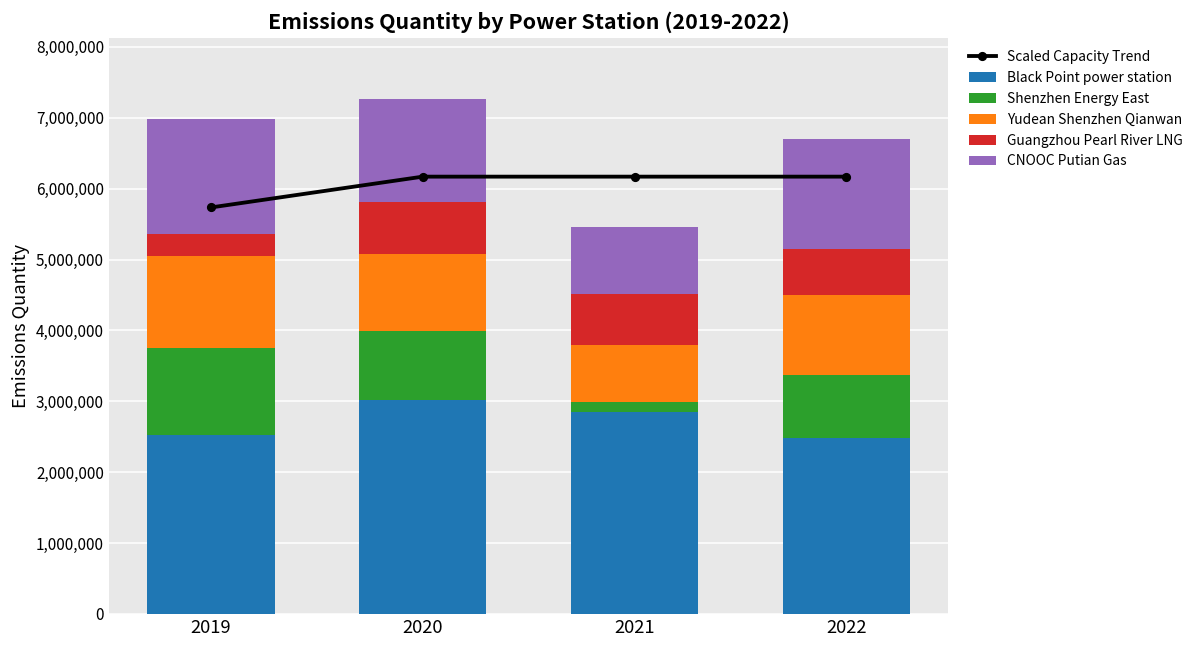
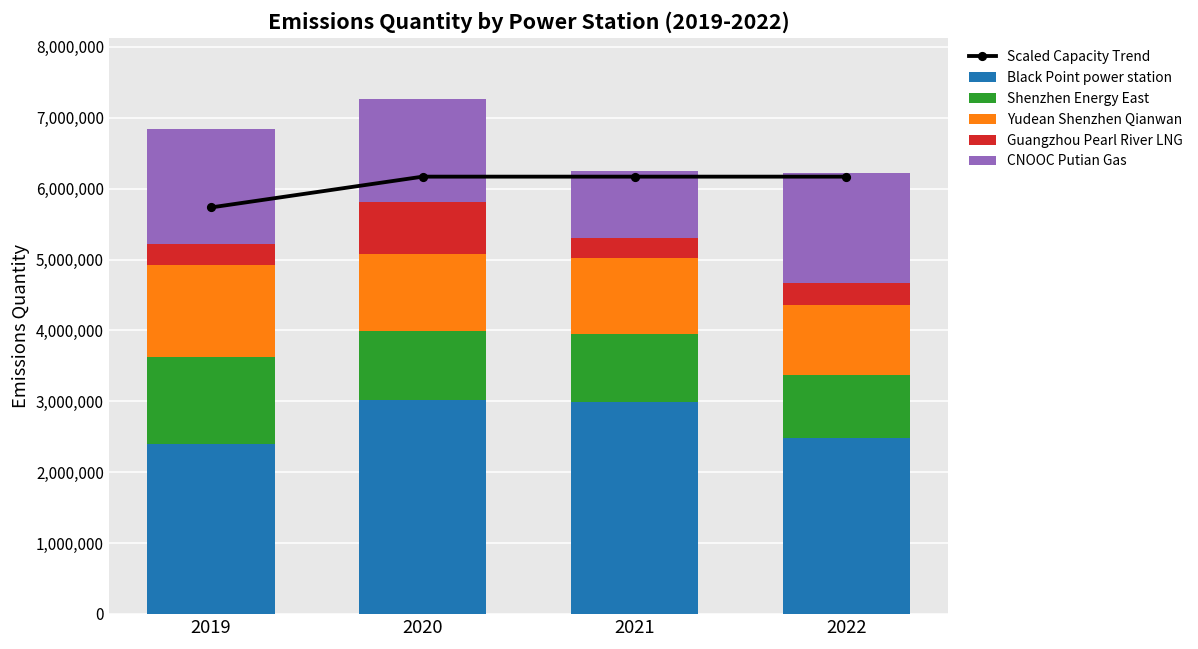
Black Point power station, 2019: 2,500,000 -> 2,400,000
Black Point power station, 2021: 2,800,000 -> 3,000,000
Shenzhen Energy East, 2021: 200,000 -> 1,000,000
Yudean Shenzhen Qianwan, 2021: 800,000 -> 1,100,000
Guangzhou Pearl River LNG, 2021: 700,000 -> 300,000
Yudean Shenzhen Qianwan, 2022: 1,100,000 -> 1,000,000
Guangzhou Pearl River LNG, 2022: 700,000 -> 300,000
